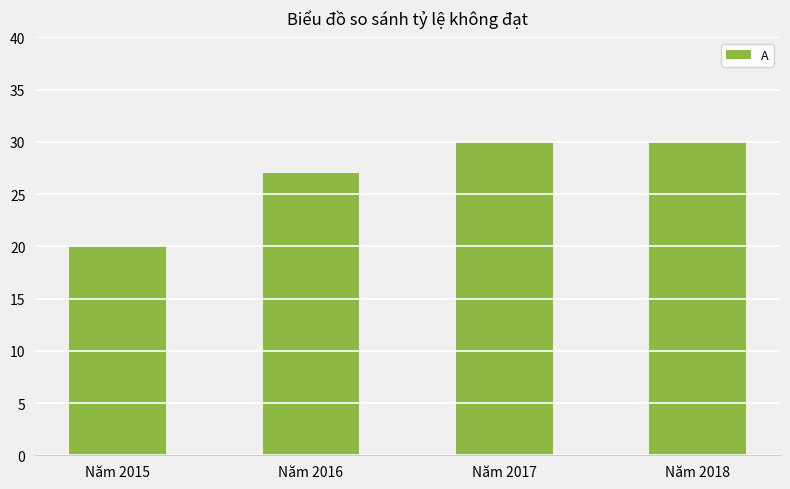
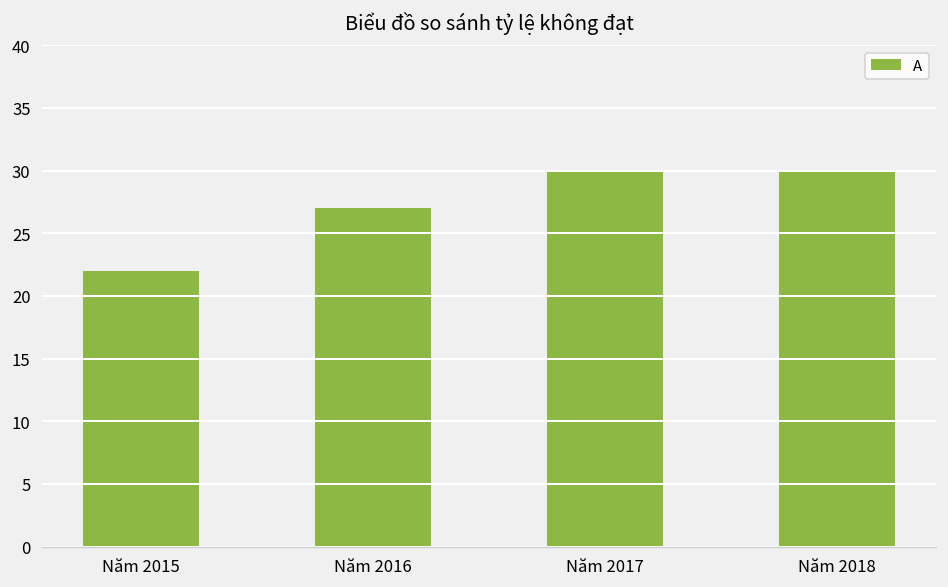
Năm 2015: 20 -> 22
